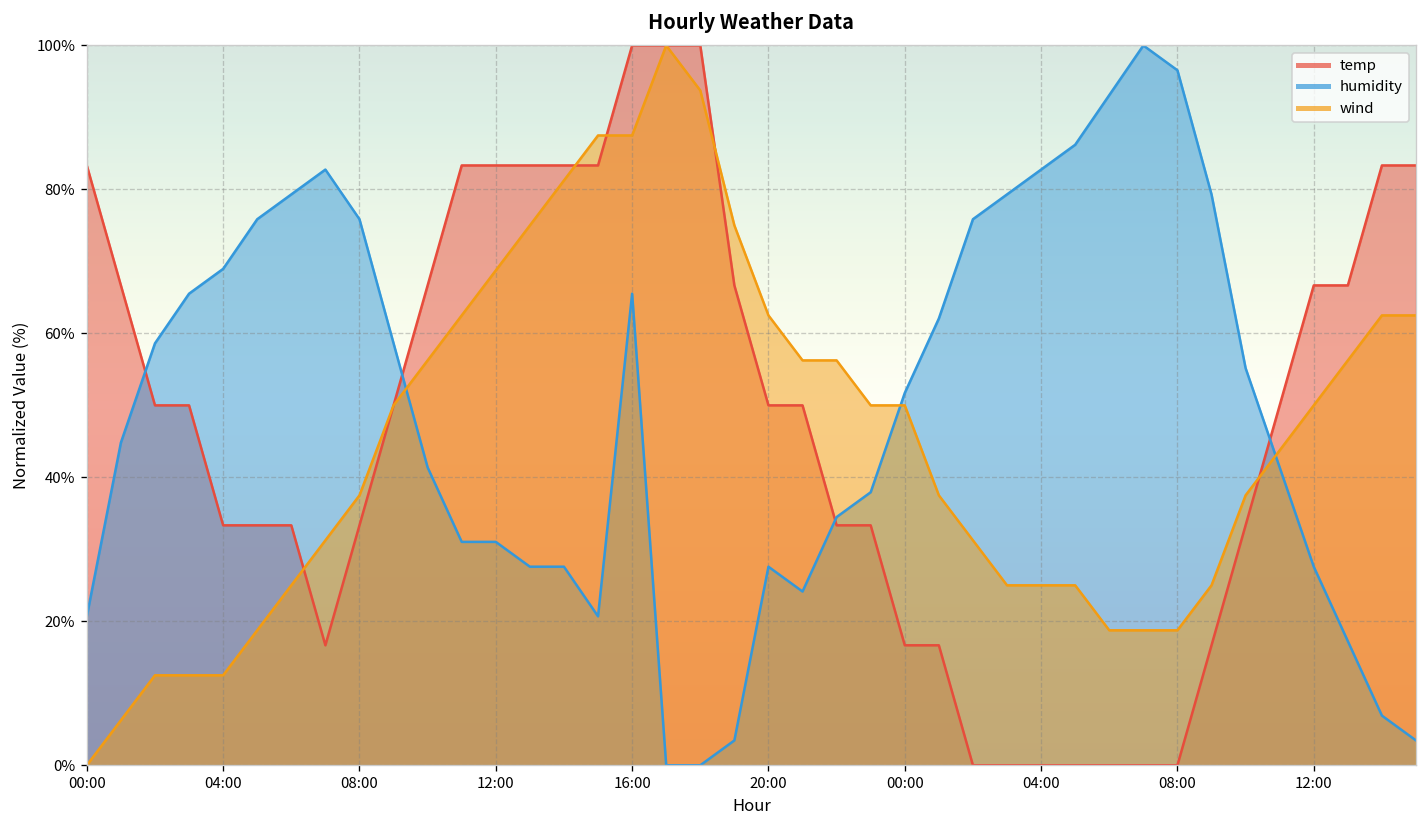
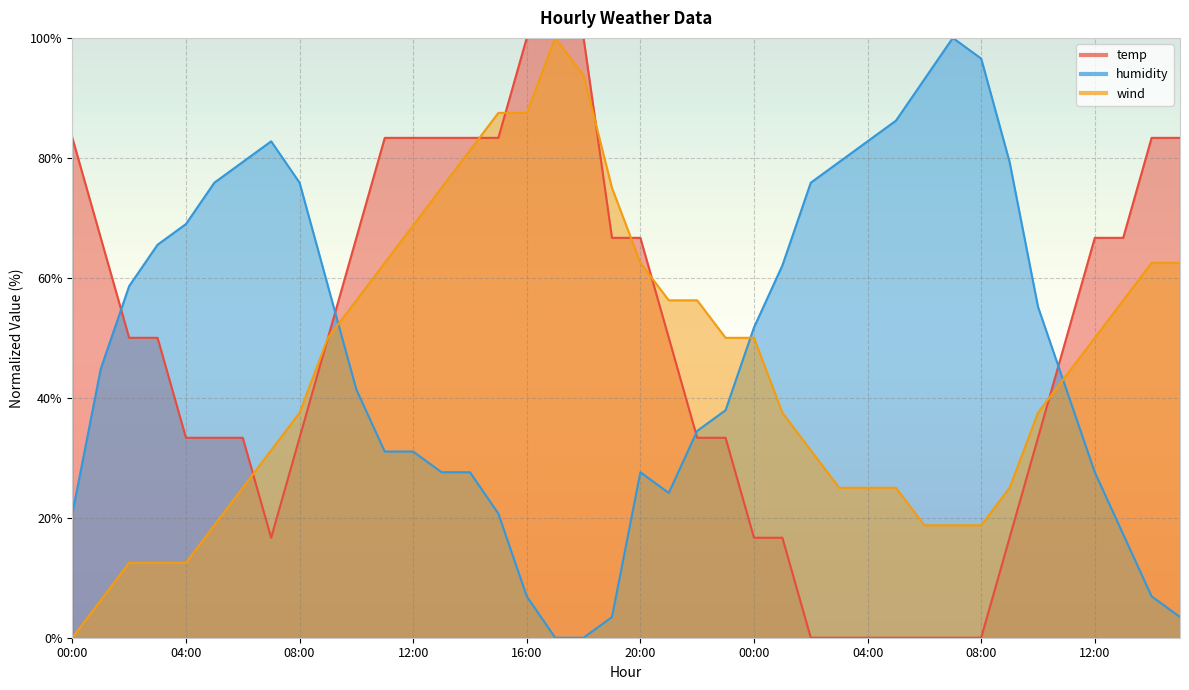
humidity, 16:00: 66% -> 7%
temp, 20:00: 50% -> 67%
